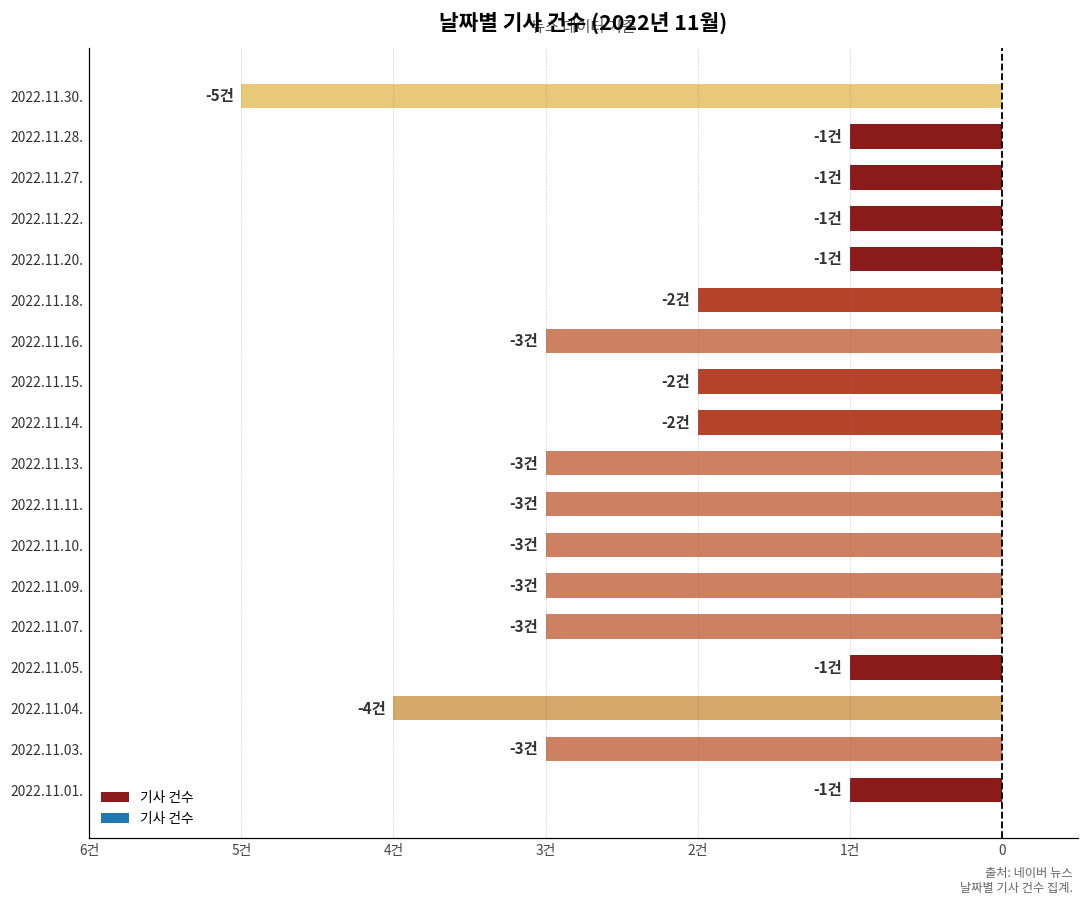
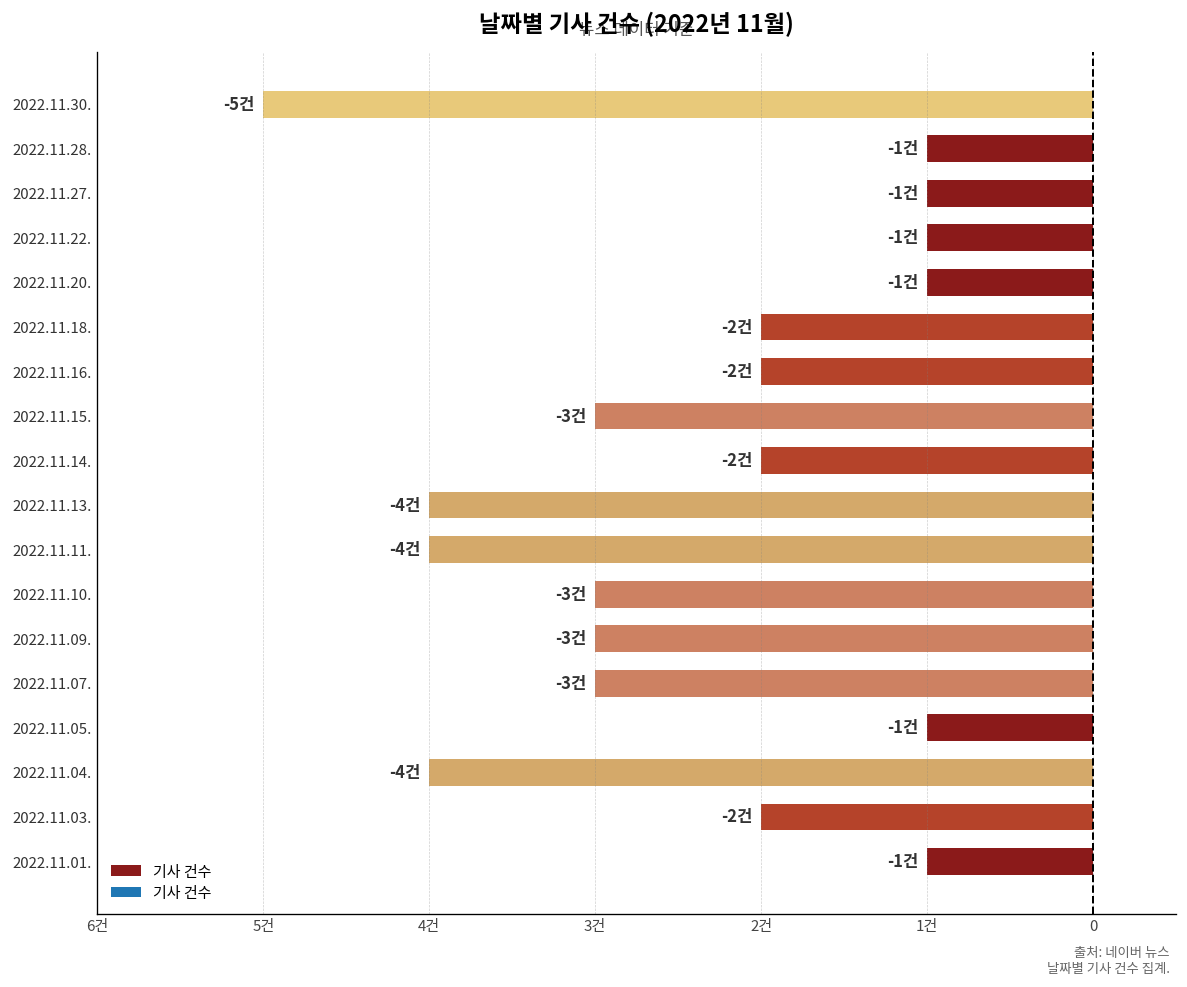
2022.11.16.: -3건 -> -2건
2022.11.15.: -2건 -> -3건
2022.11.13.: -3건 -> -4건
2022.11.11.: -3건 -> -4건
2022.11.03.: -3건 -> -2건
